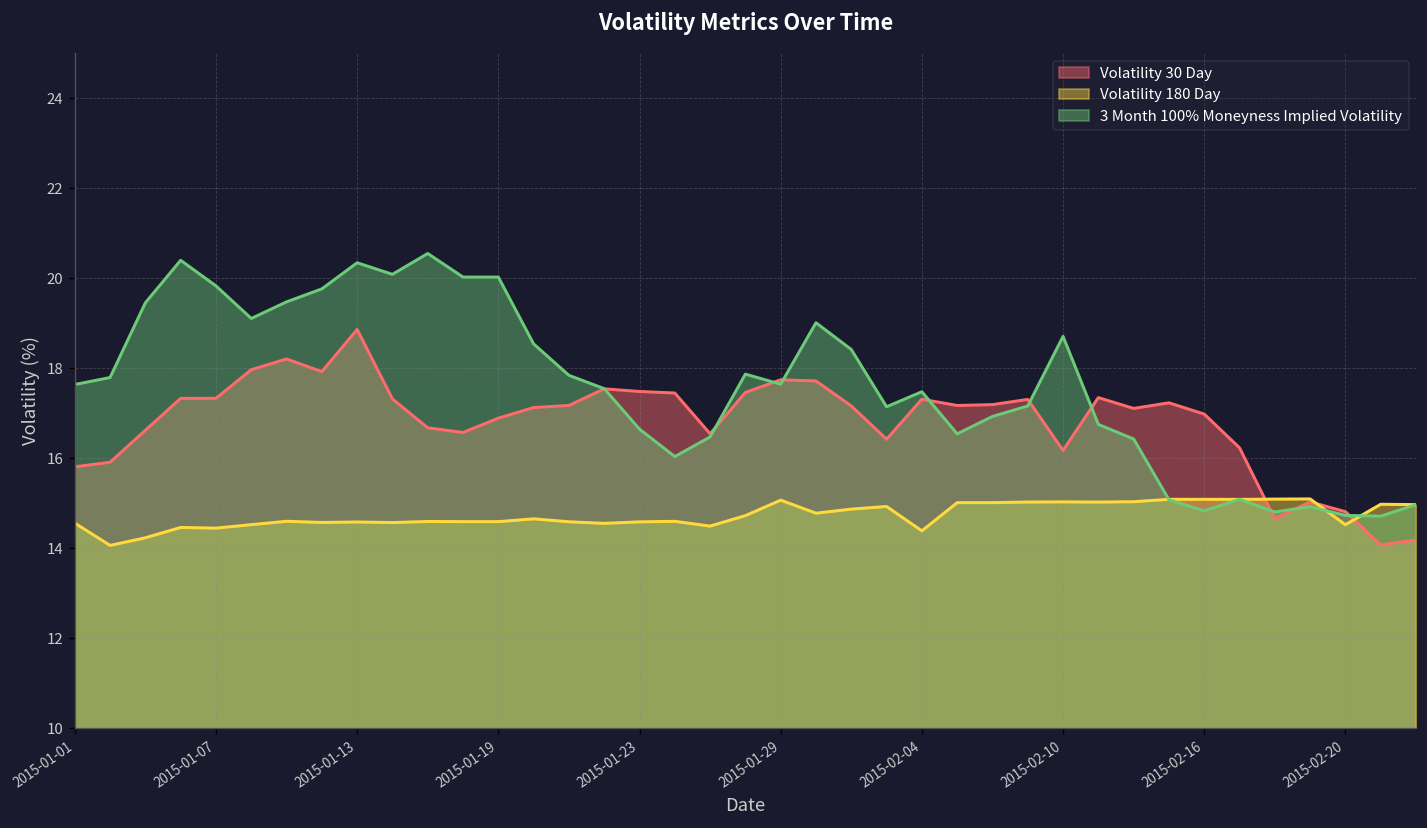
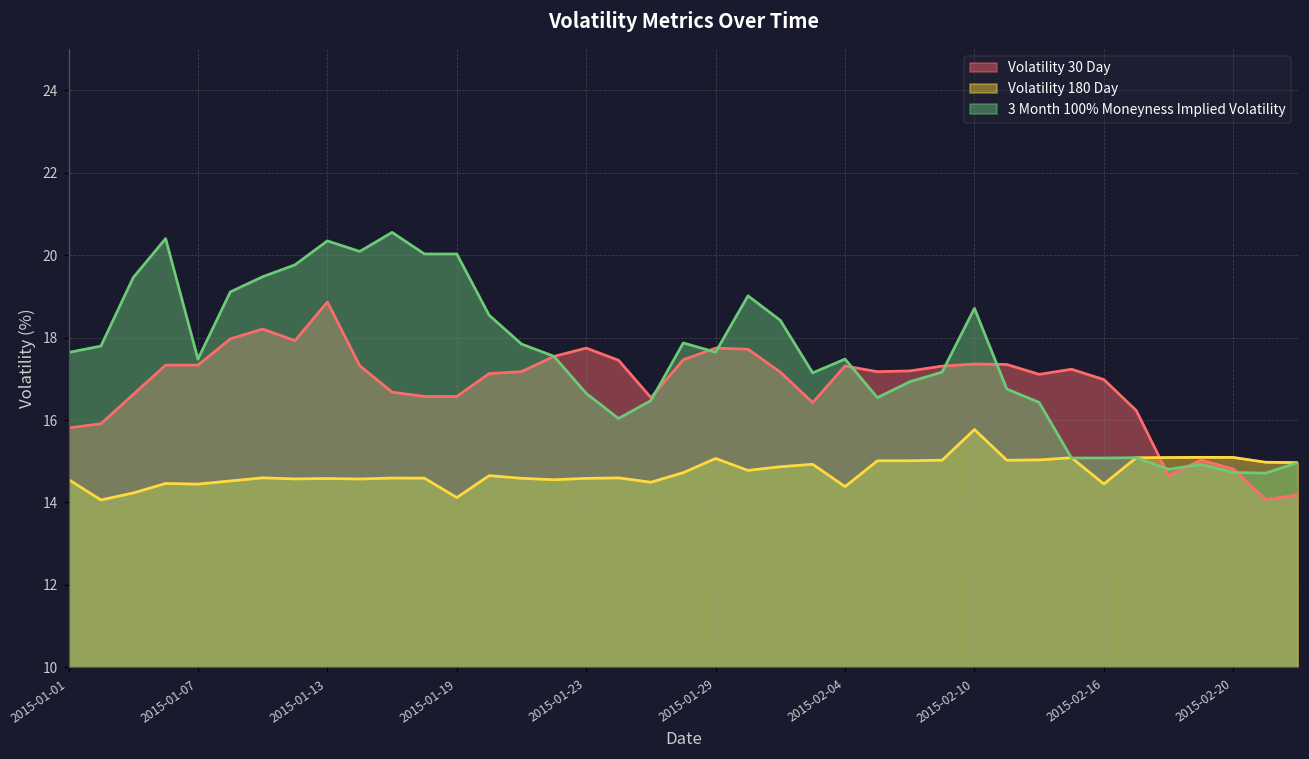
3 Month 100% Moneyness Implied Volatility, 2015-01-07: 19.8 -> 17.5
Volatility 30 Day, 2015-01-19: 16.9 -> 16.6
Volatility 180 Day, 2015-01-19: 14.6 -> 14.1
Volatility 30 Day, 2015-01-23: 17.5 -> 17.7
Volatility 30 Day, 2015-02-10: 16.2 -> 17.4
Volatility 180 Day, 2015-02-10: 15.0 -> 15.8
Volatility 180 Day, 2015-02-16: 15.1 -> 14.4
3 Month 100% Moneyness Implied Volatility, 2015-02-16: 14.8 -> 15.1
Volatility 180 Day, 2015-02-20: 14.5 -> 15.1
